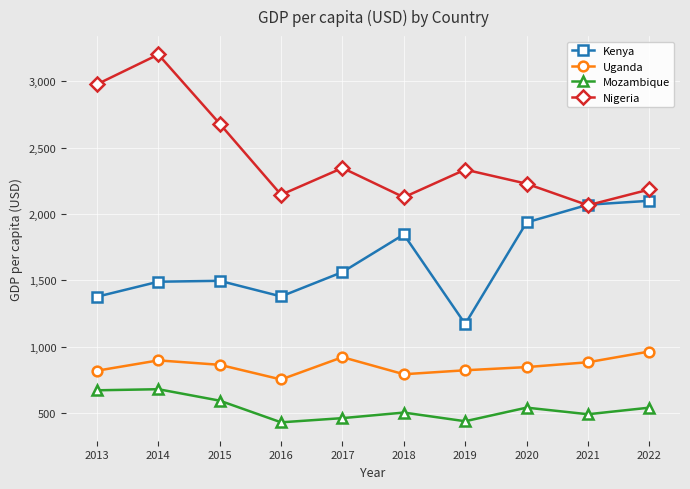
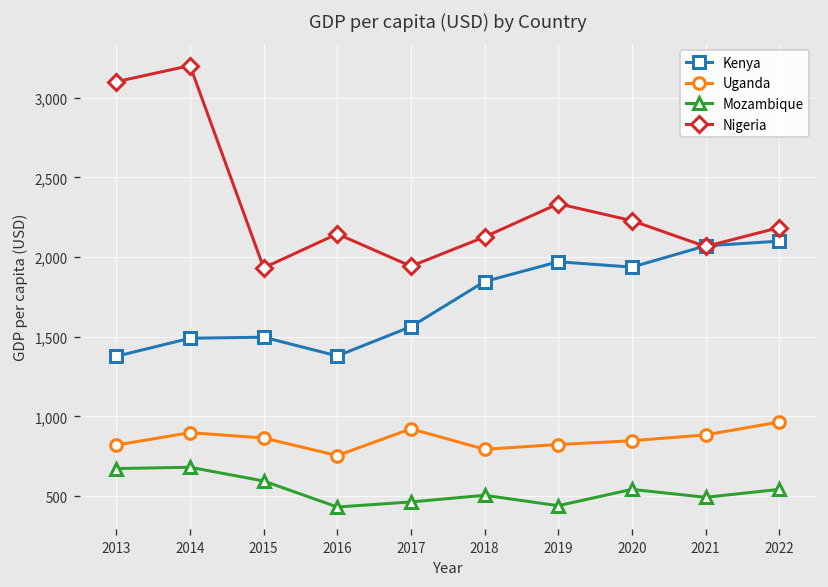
Nigeria, 2013: 2,980 -> 3,100
Nigeria, 2015: 2,680 -> 1,930
Nigeria, 2017: 2,350 -> 1,940
Kenya, 2019: 1,170 -> 1,970
